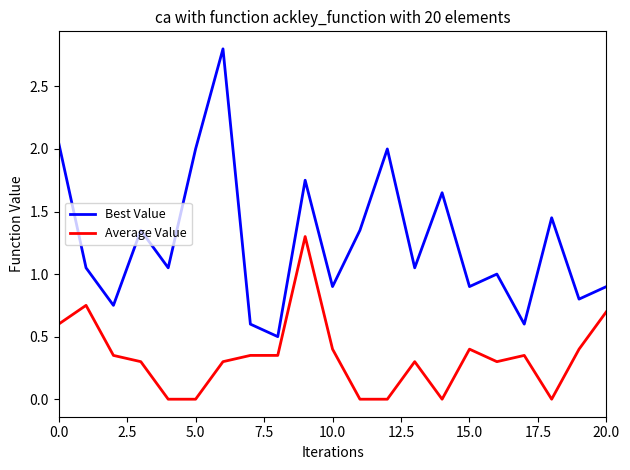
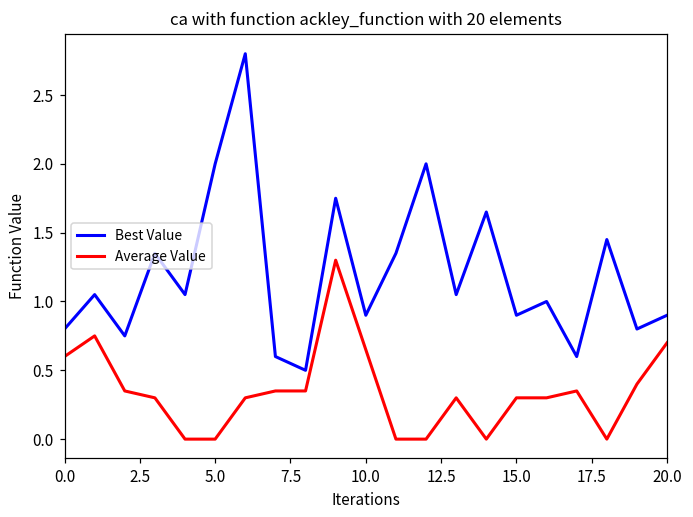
Best Value, 0.0: 2.05 -> 0.80
Average Value, 10.0: 0.40 -> 0.65
Average Value, 15.0: 0.40 -> 0.30
